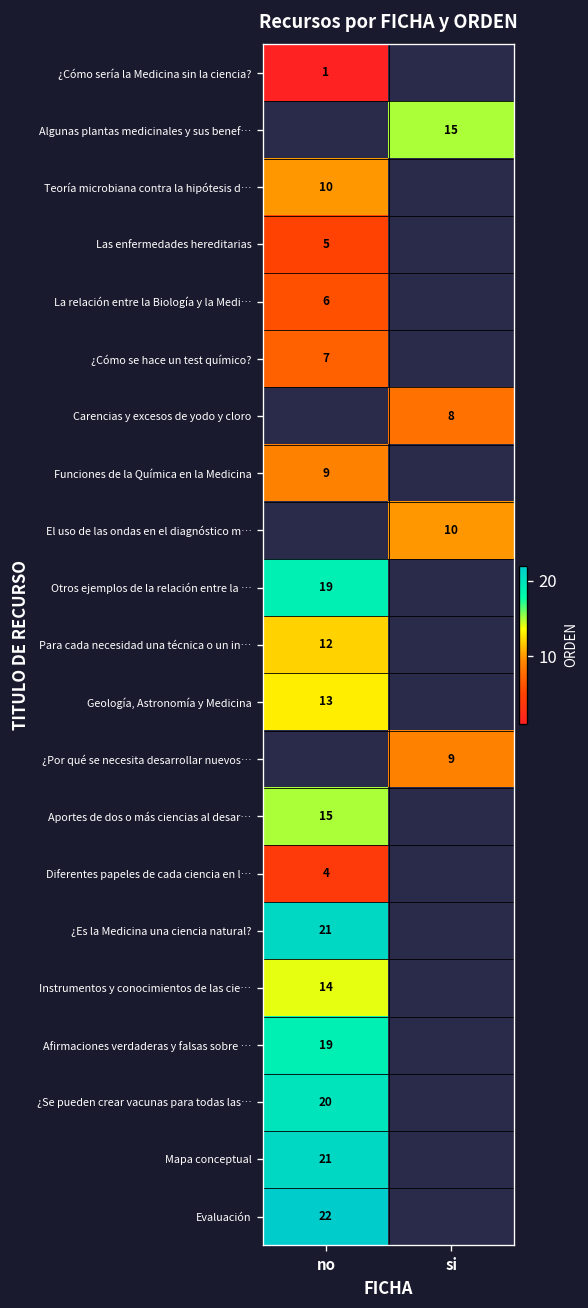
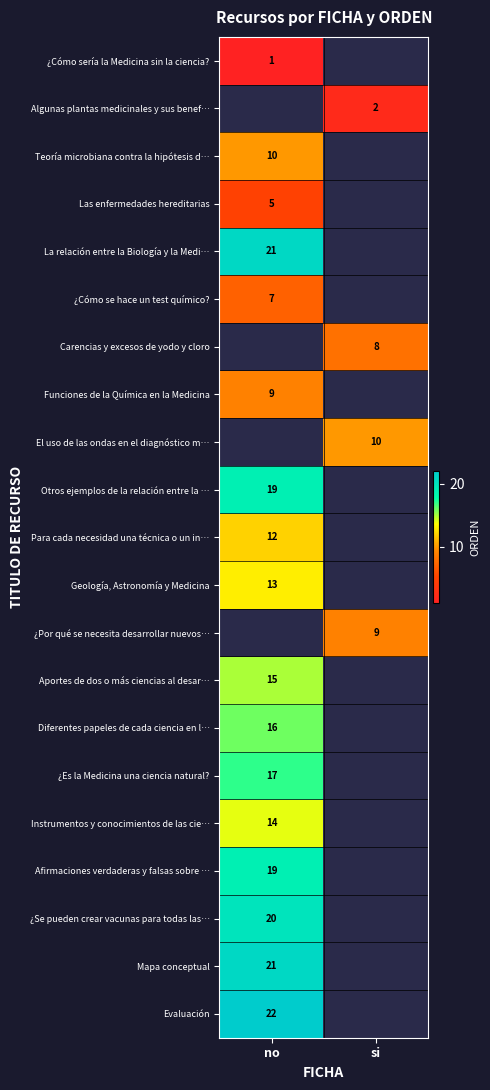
Algunas plantas medicinales y sus benef…, si: 15 -> 2
La relación entre la Biología y la Medi…, no: 6 -> 21
Diferentes papeles de cada ciencia en l…, no: 4 -> 16
¿Es la Medicina una ciencia natural?, no: 21 -> 17
